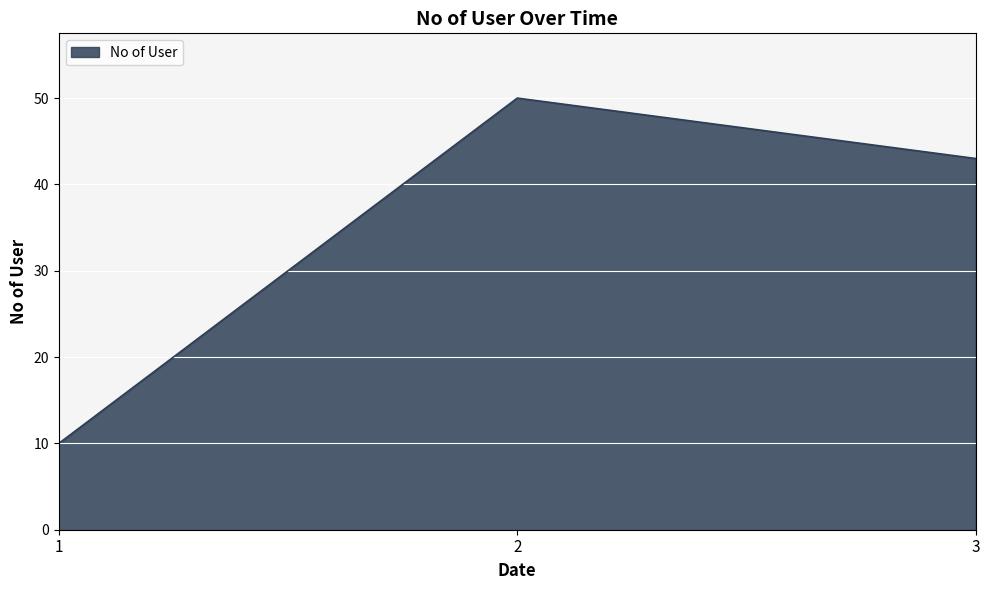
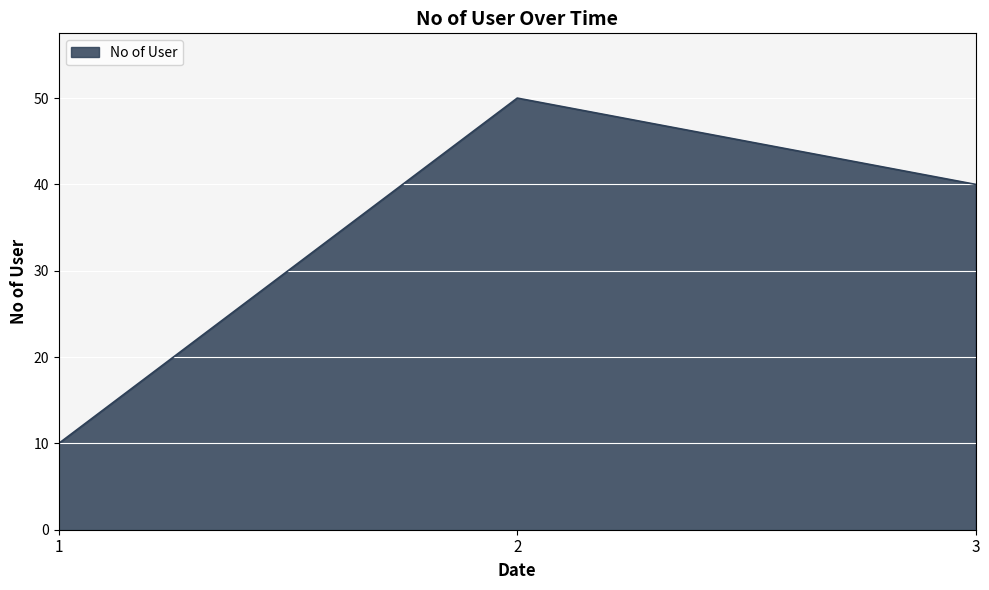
3: 43 -> 40
